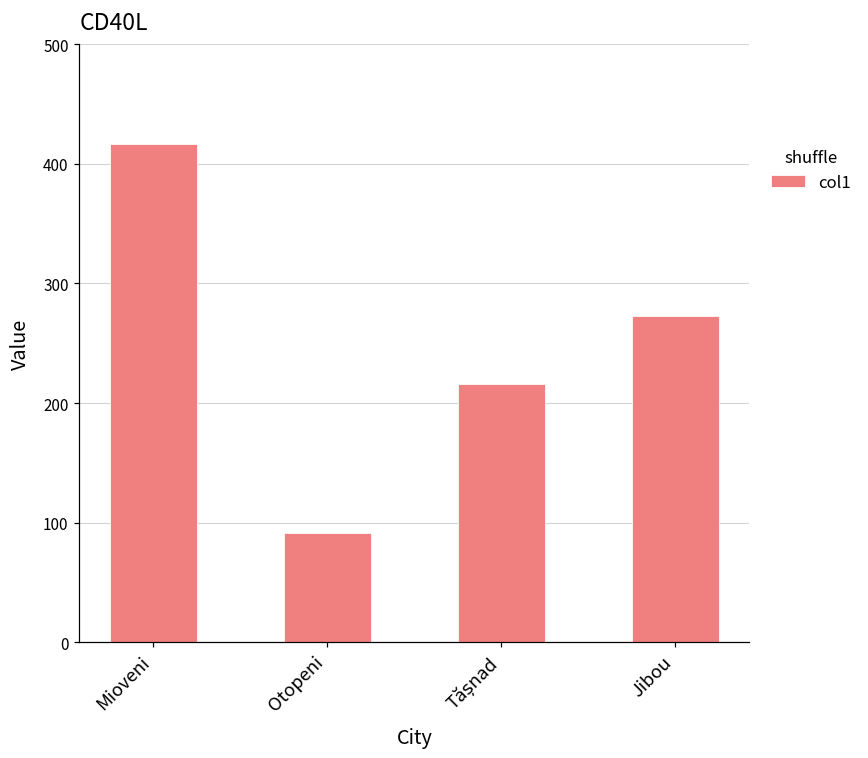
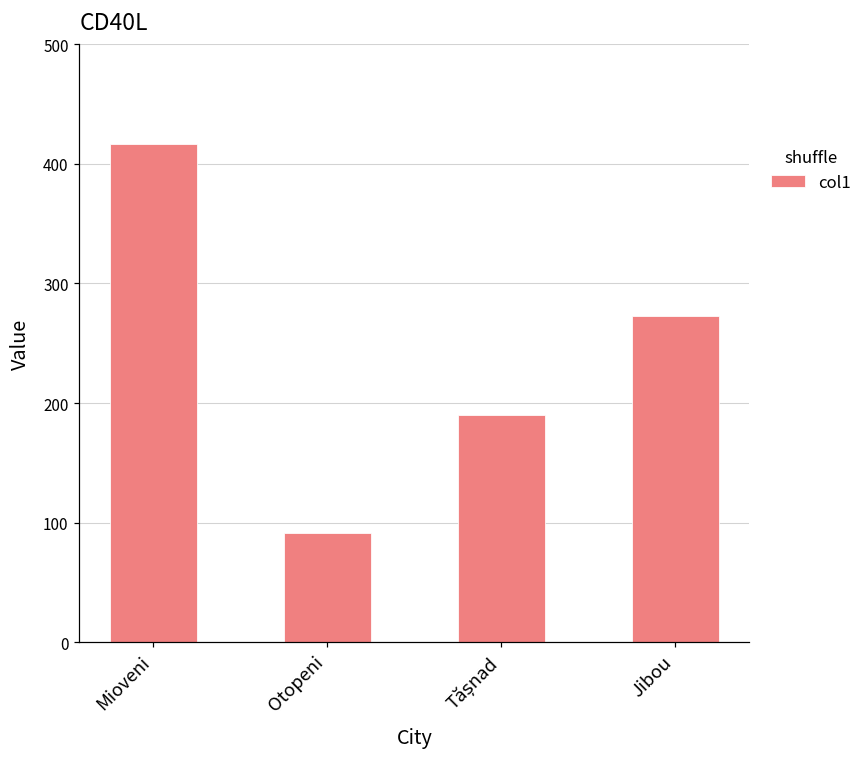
Tășnad: 216 -> 190
